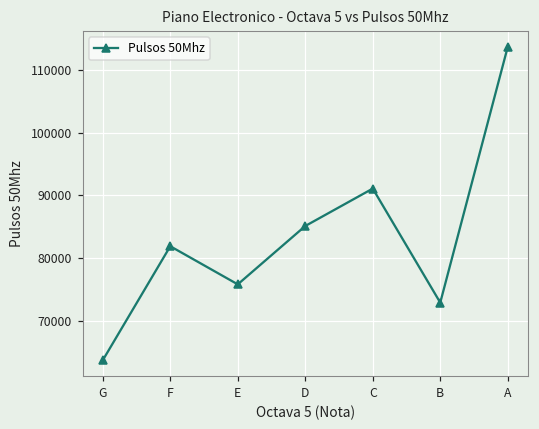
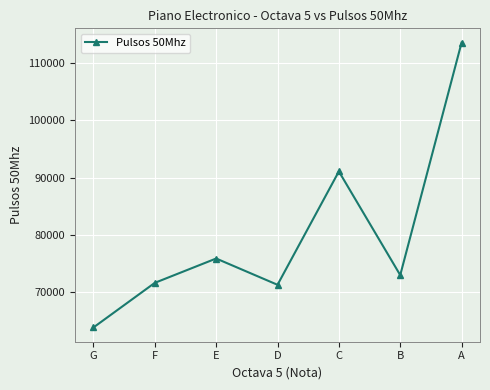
F: 82000 -> 72000
D: 85000 -> 71000
